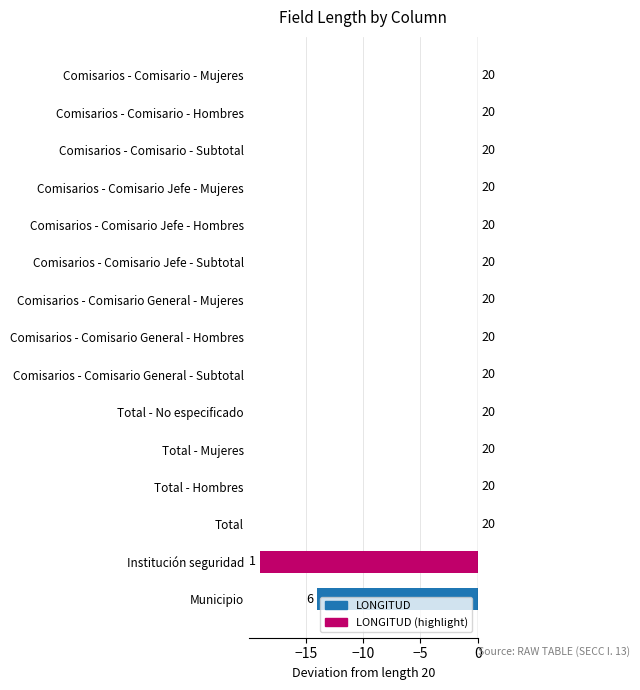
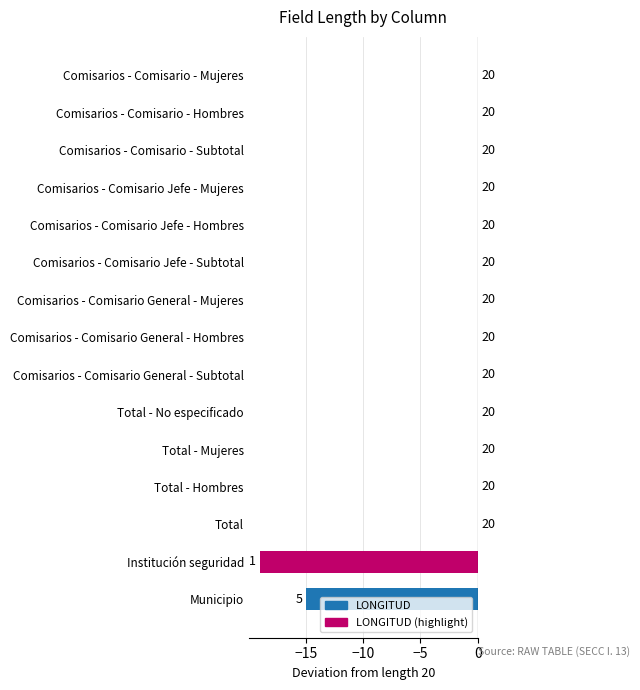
Municipio: 6 -> 5
